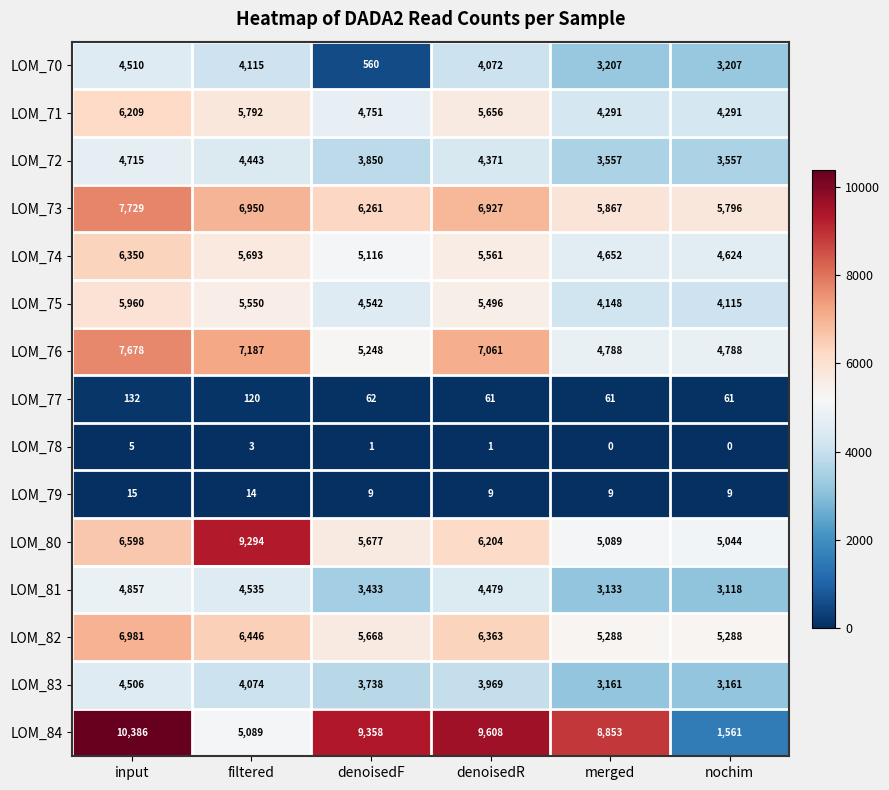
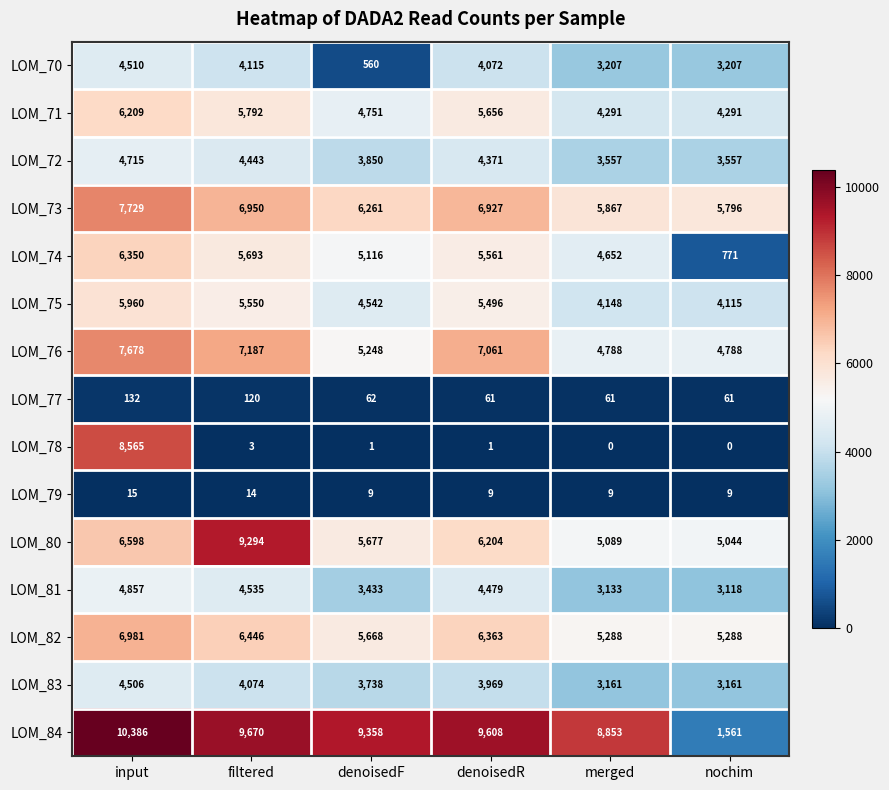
LOM_74, nochim: 4,624 -> 771
LOM_78, input: 5 -> 8,565
LOM_84, filtered: 5,089 -> 9,670
